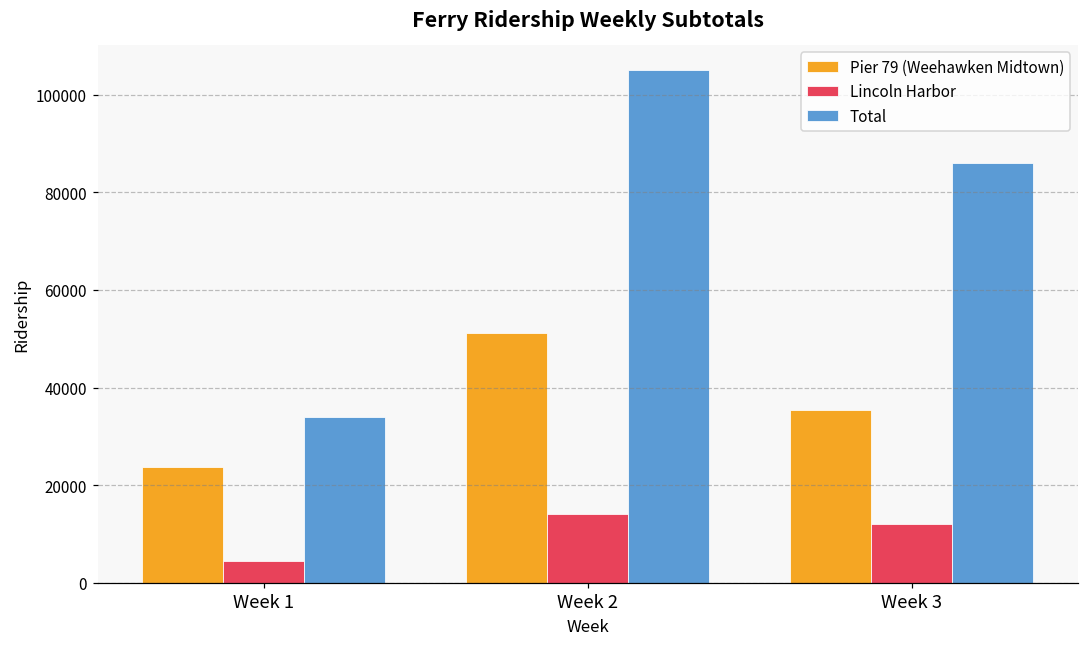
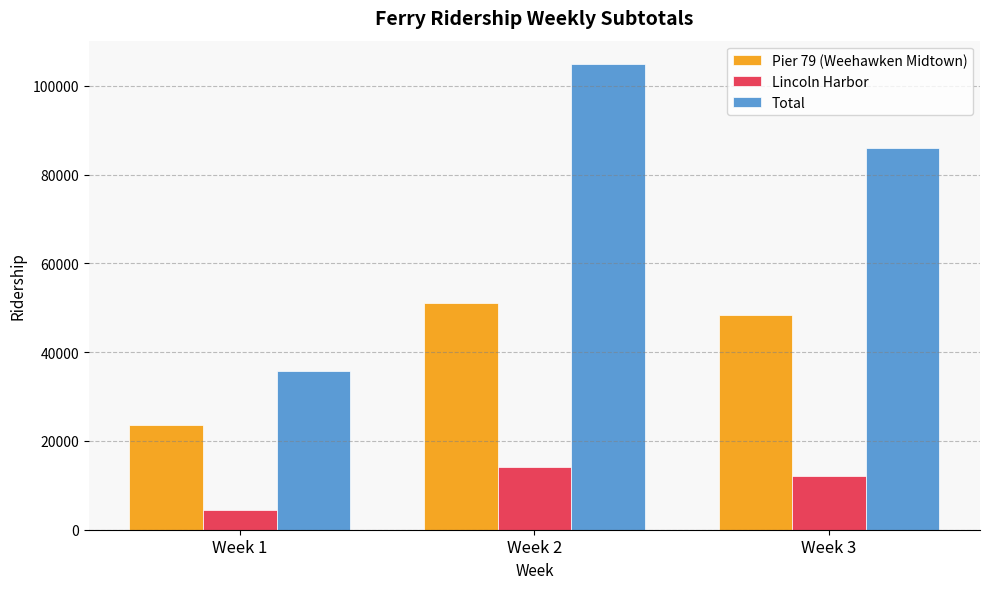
Total, Week 1: 34000 -> 36000
Pier 79 (Weehawken Midtown), Week 3: 35000 -> 48000
